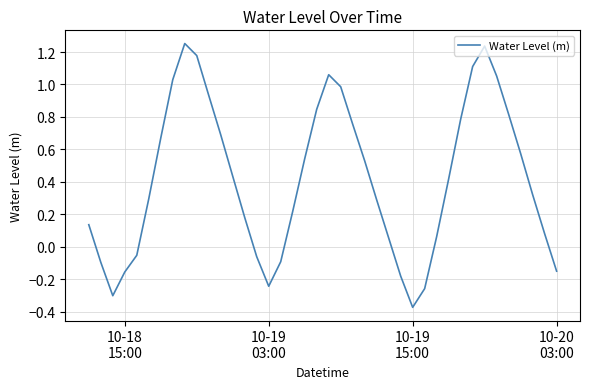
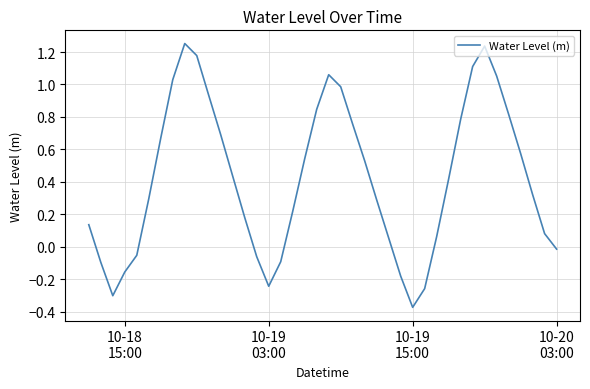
10-20 03:00: -0.15 -> -0.01
